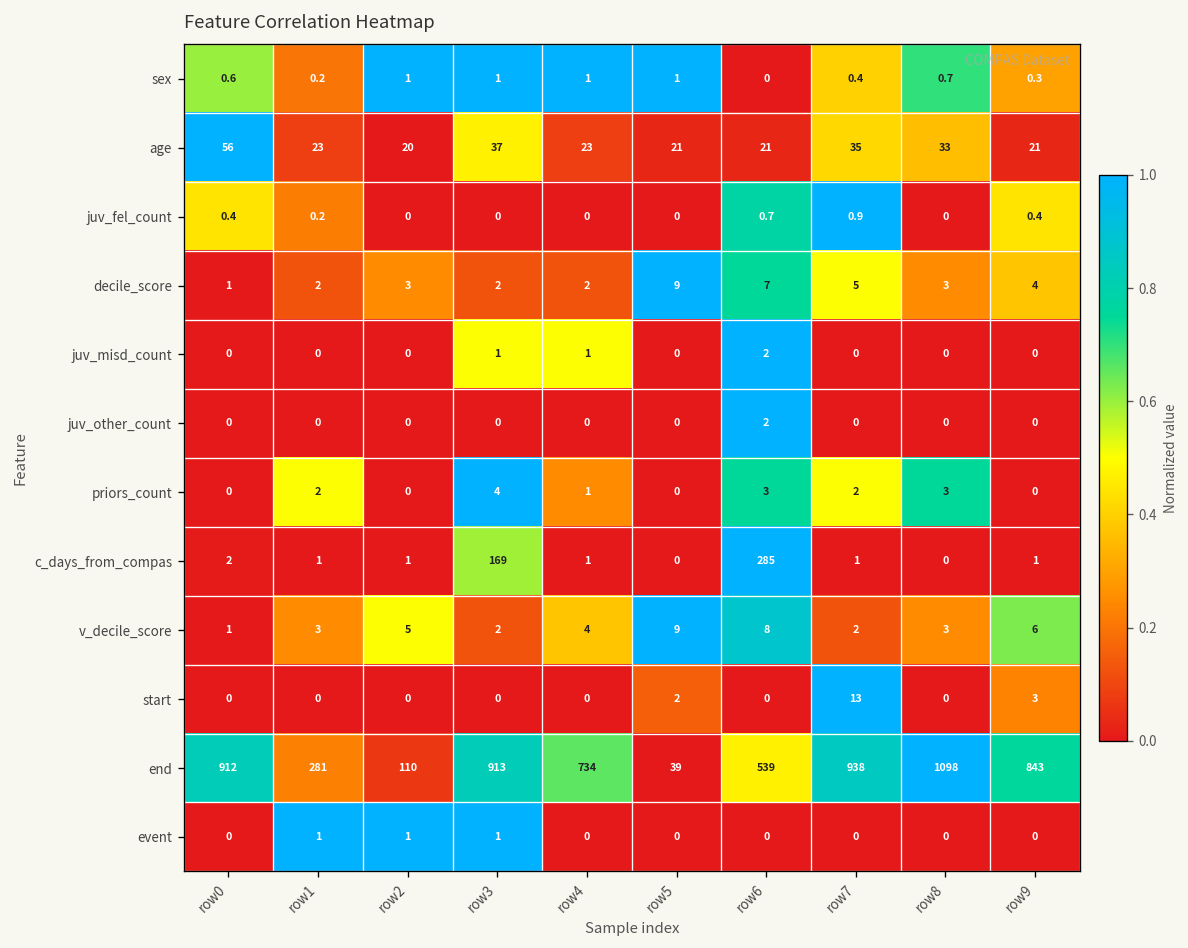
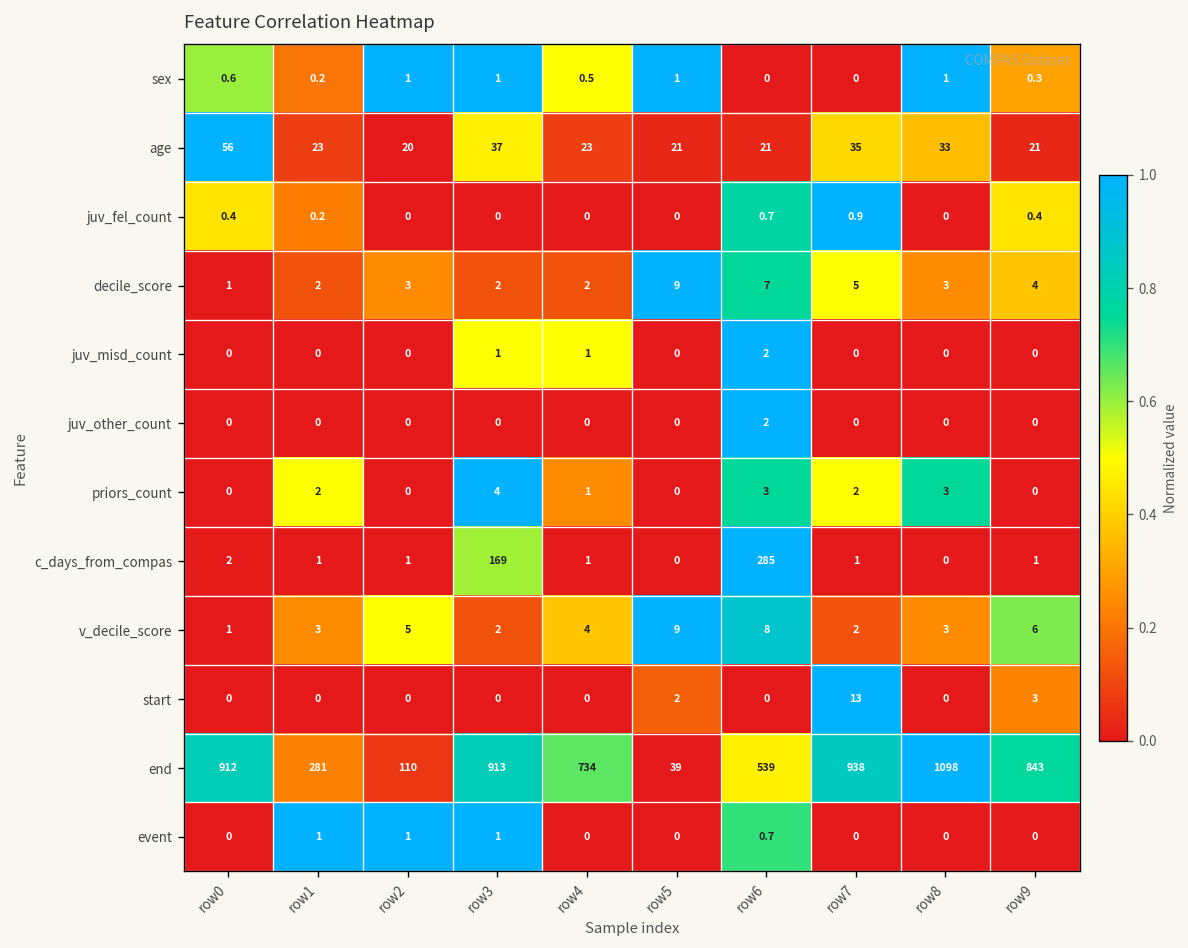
sex, row4: 1 -> 0.5
sex, row7: 0.4 -> 0
sex, row8: 0.7 -> 1
event, row6: 0 -> 0.7
